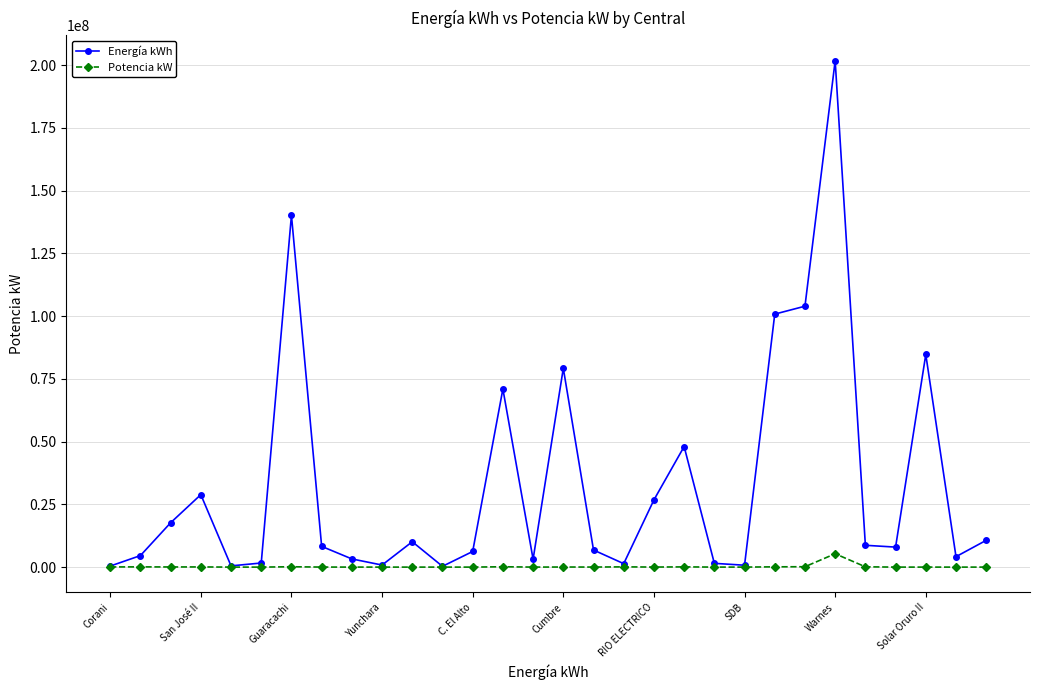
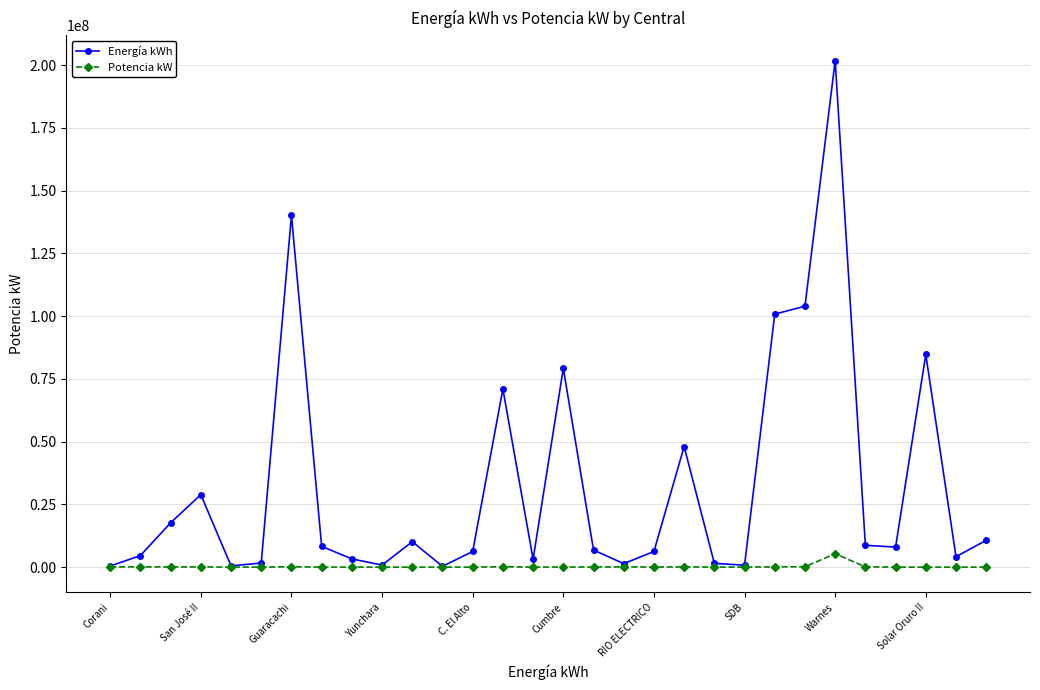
Energía kWh, RIO ELECTRICO: 27000000 -> 6000000
